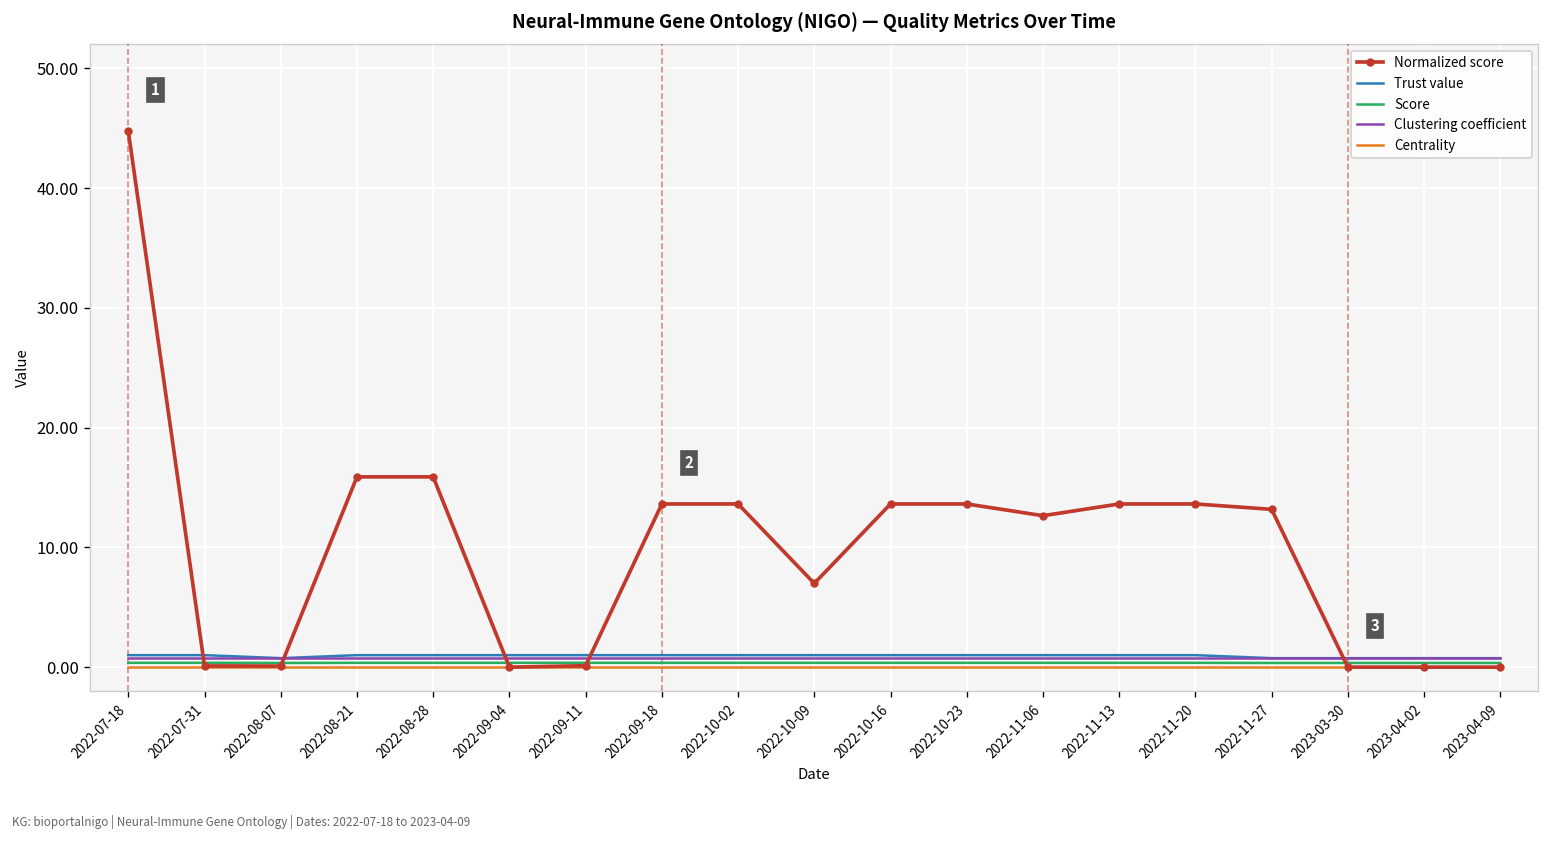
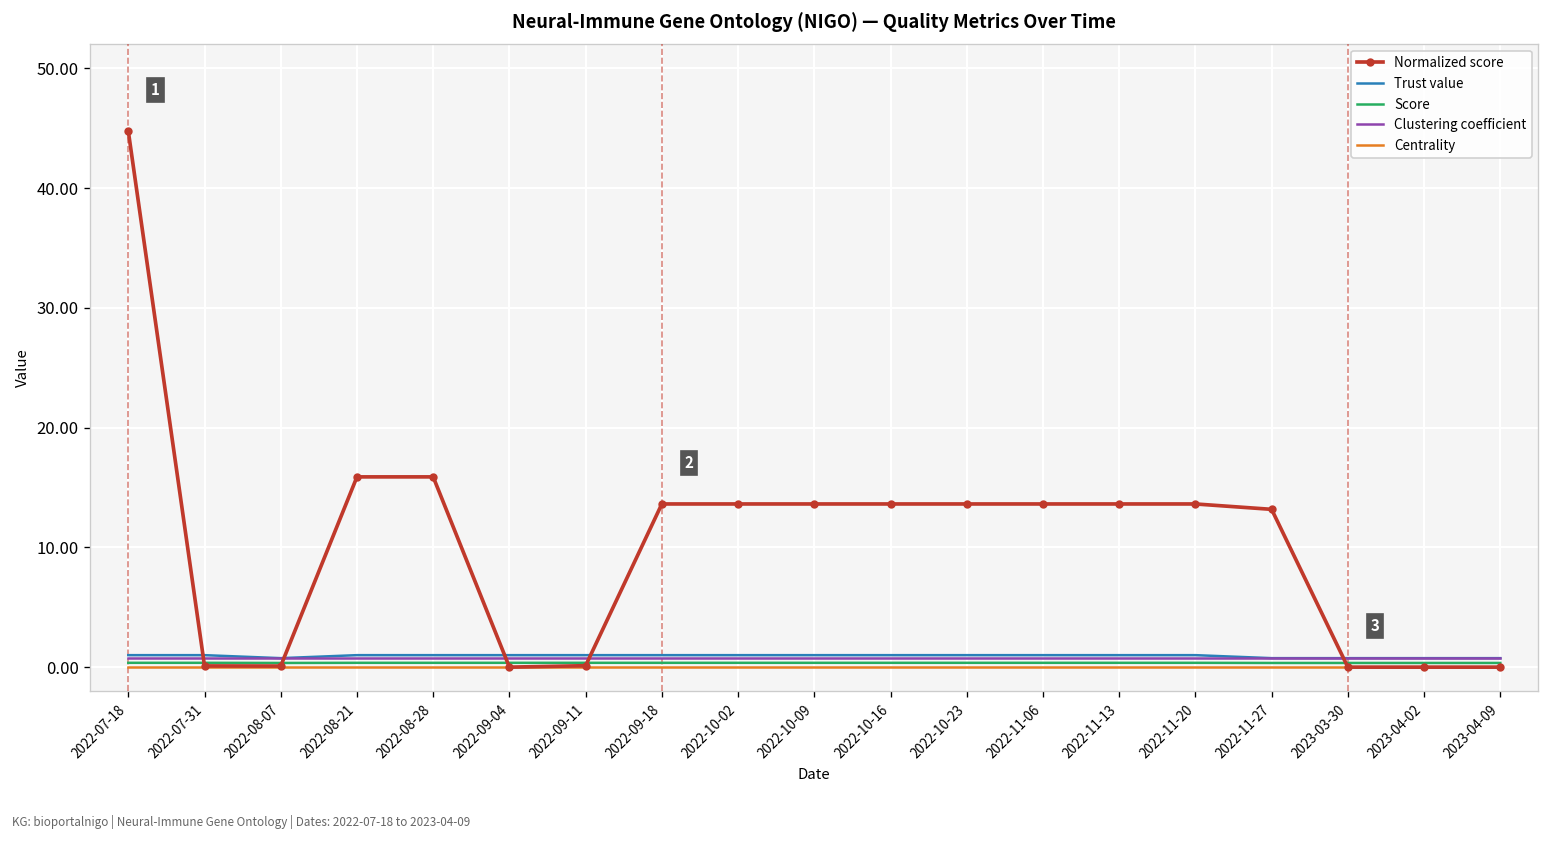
Normalized score, 2022-10-09: 7 -> 14
Normalized score, 2022-11-06: 13 -> 14
